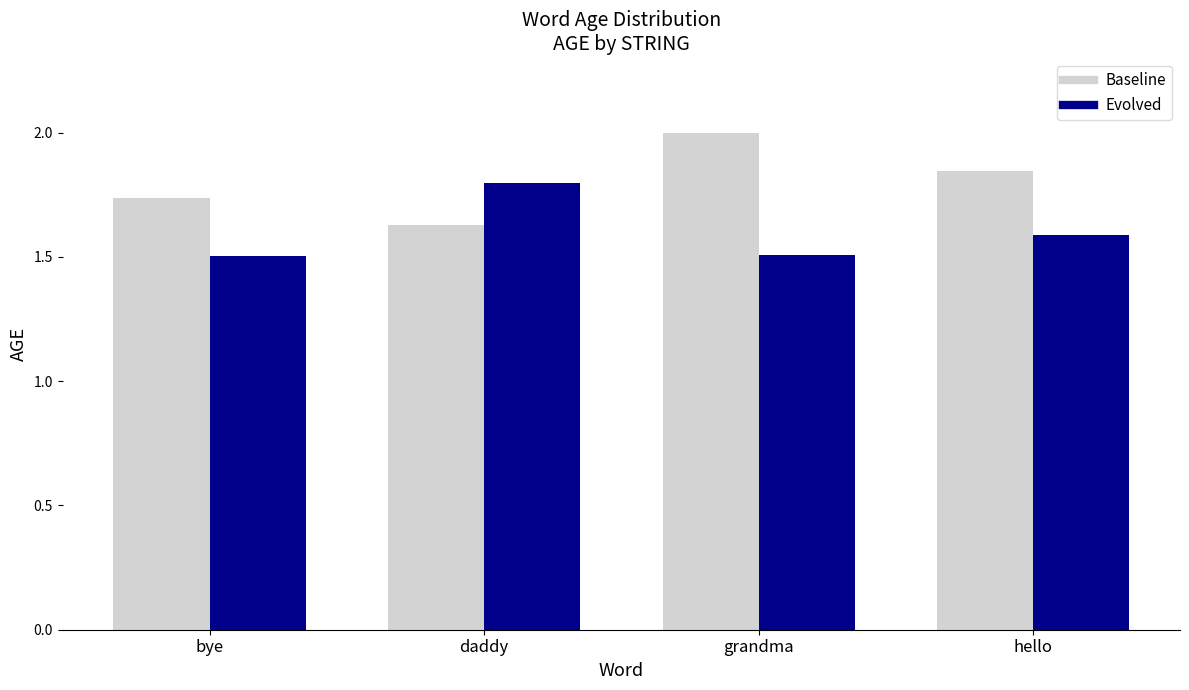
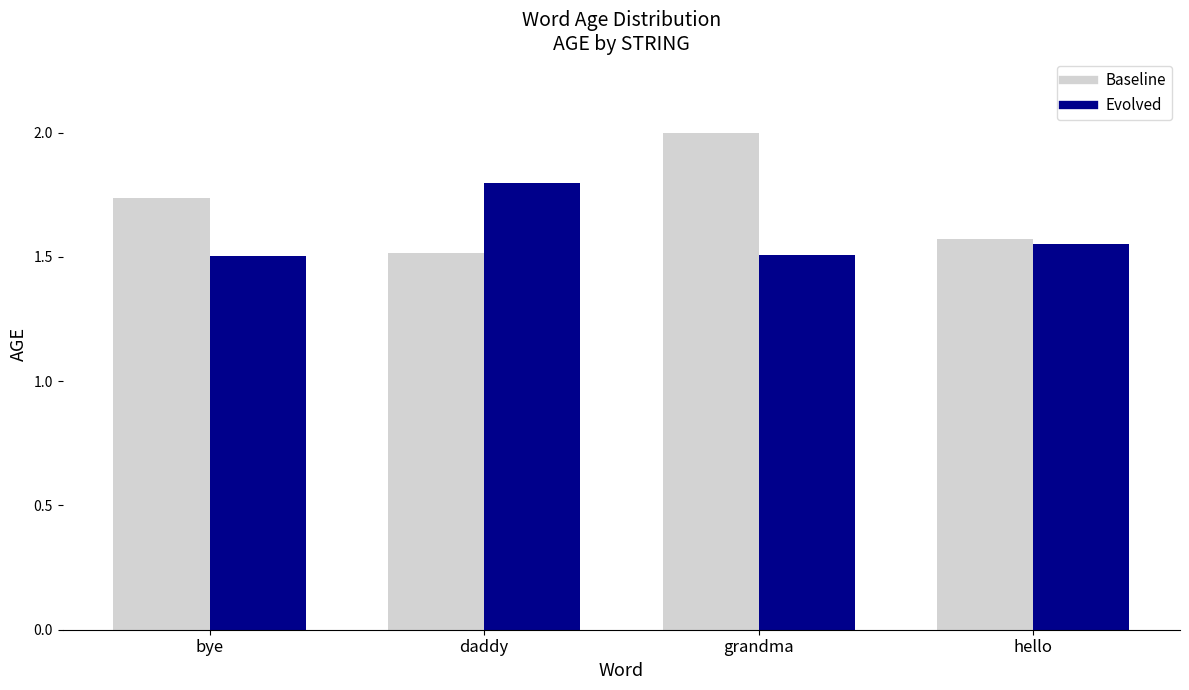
Baseline, daddy: 1.63 -> 1.51
Baseline, hello: 1.85 -> 1.57
Evolved, hello: 1.59 -> 1.55
